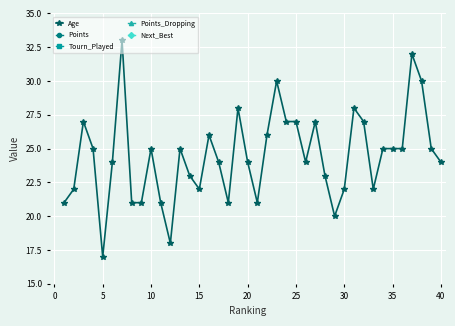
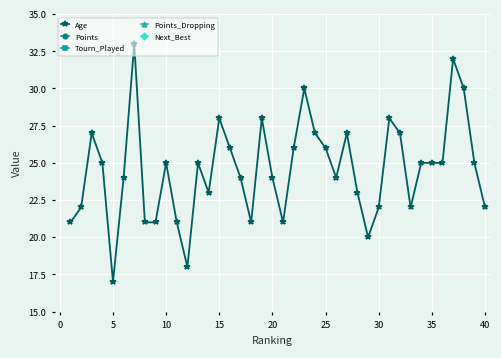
Age, 15: 22 -> 28
Age, 25: 27 -> 26
Age, 40: 24 -> 22
